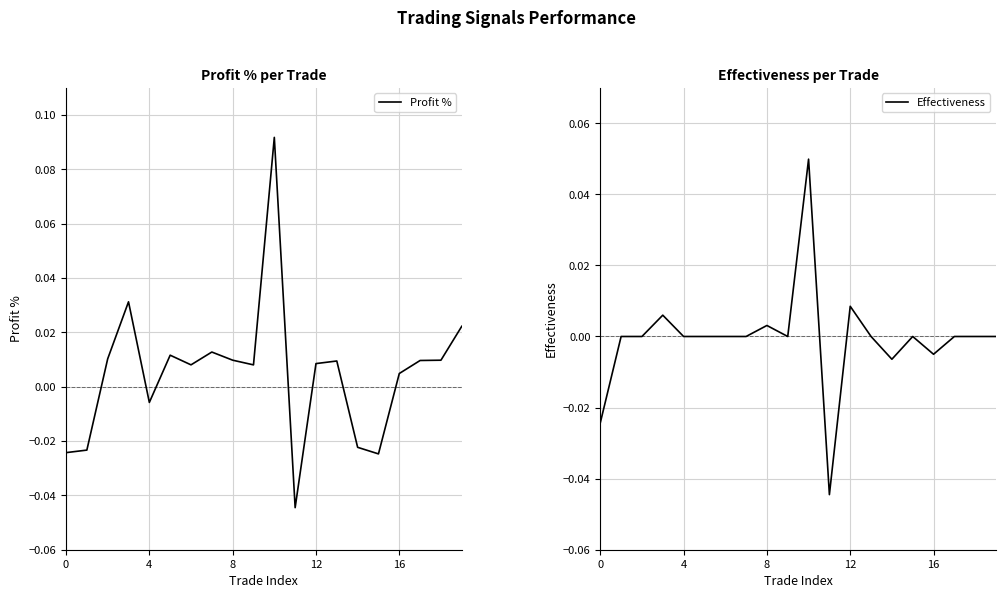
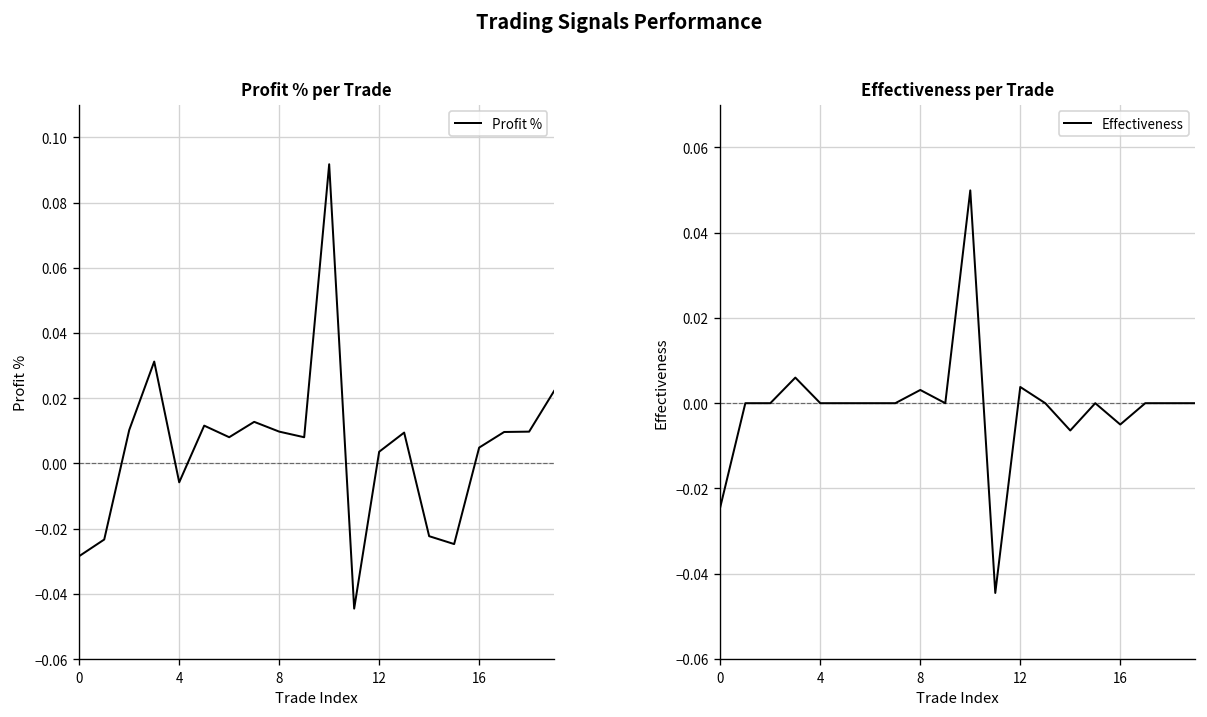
Profit % per Trade, 0: -0.024 -> -0.028
Profit % per Trade, 12: 0.008 -> 0.004
Effectiveness per Trade, 12: 0.009 -> 0.004
